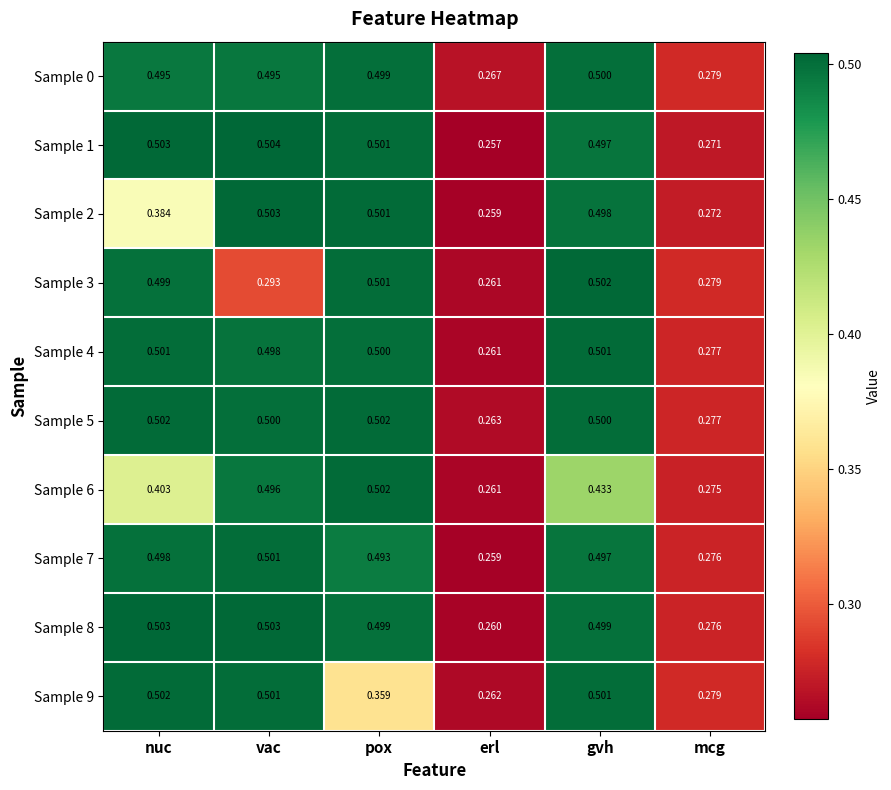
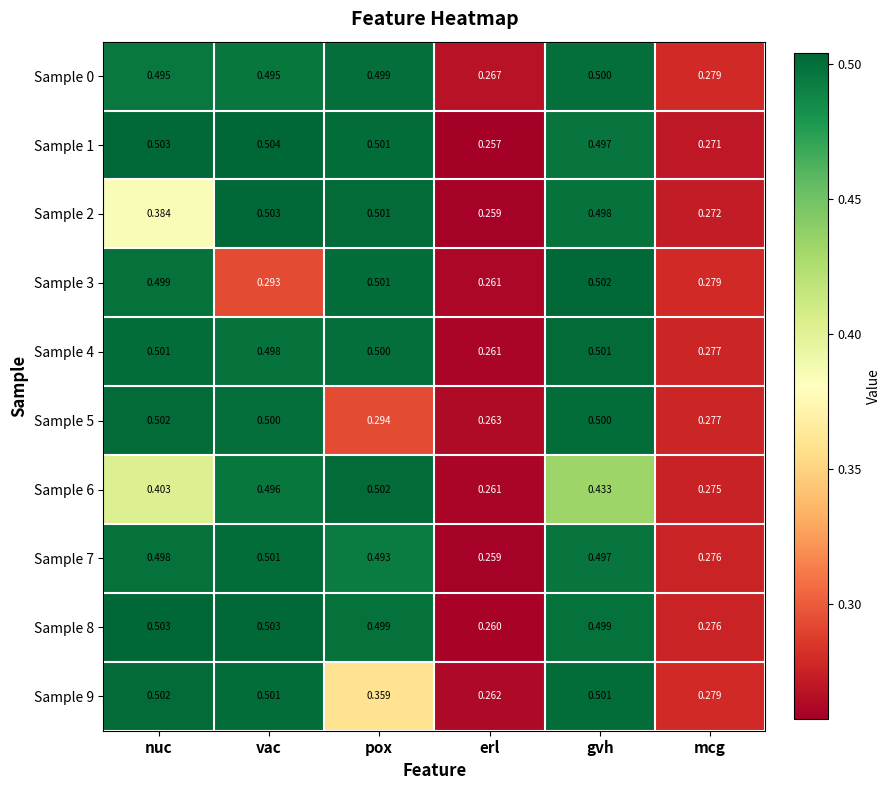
Sample 5, pox: 0.502 -> 0.294
